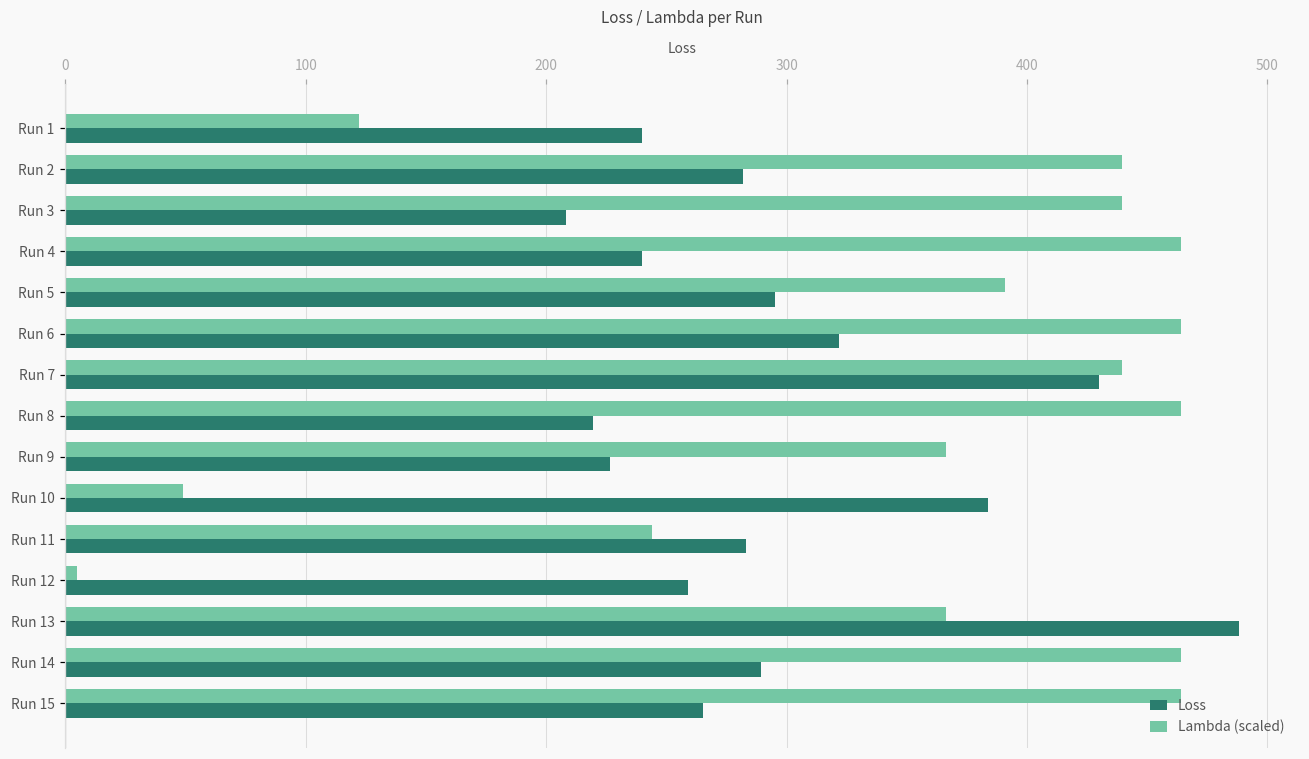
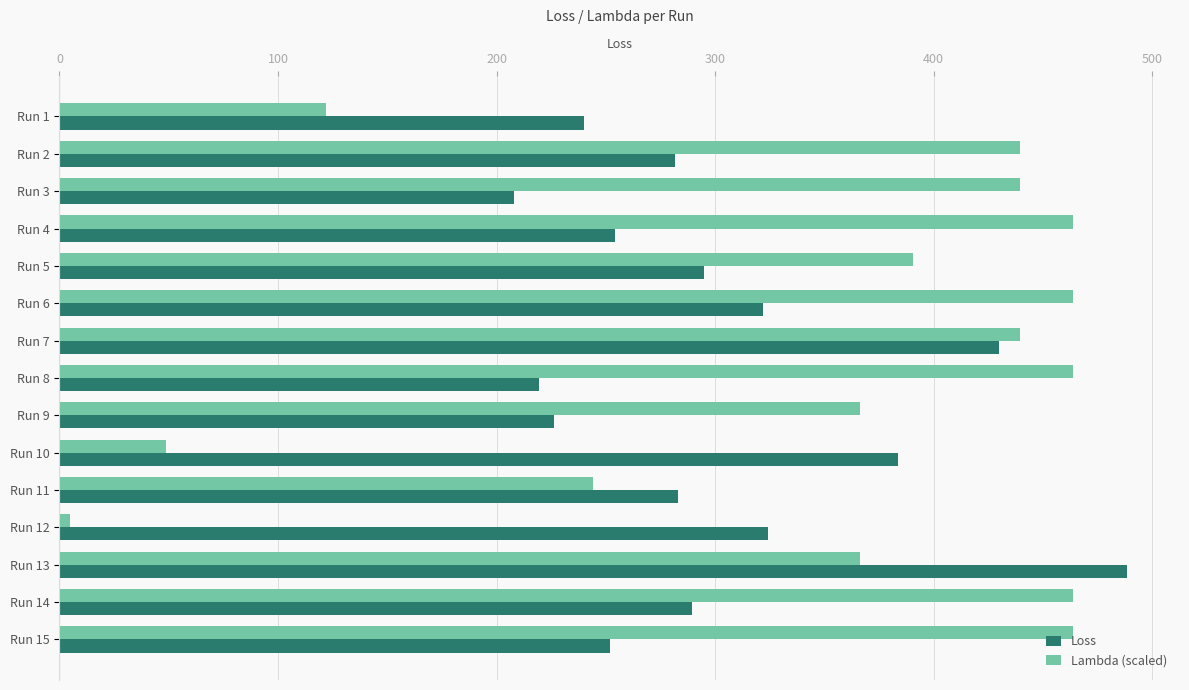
Loss, Run 4: 240 -> 254
Loss, Run 12: 259 -> 324
Loss, Run 15: 265 -> 252
